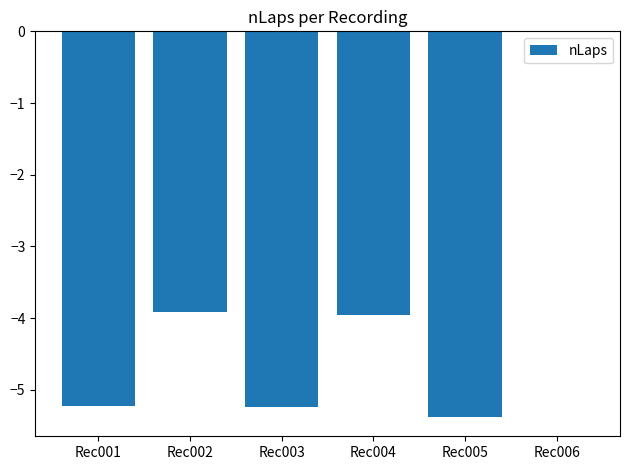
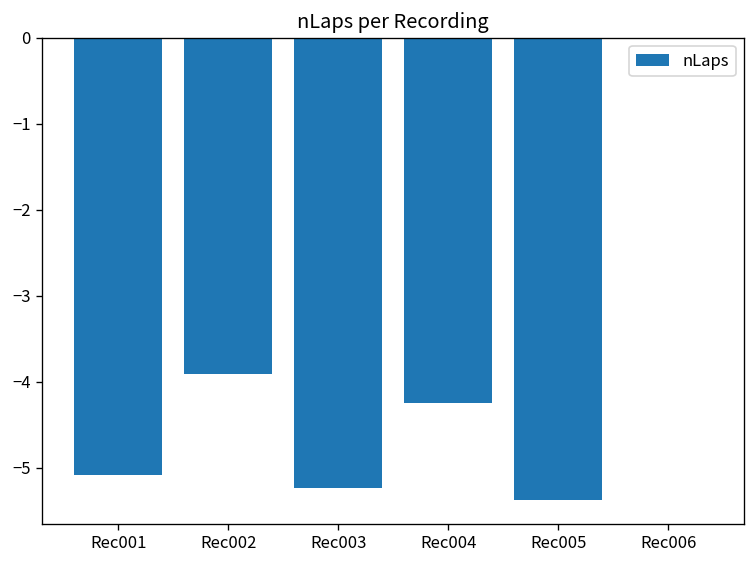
Rec001: -5.2 -> -5.1
Rec004: -4.0 -> -4.3
